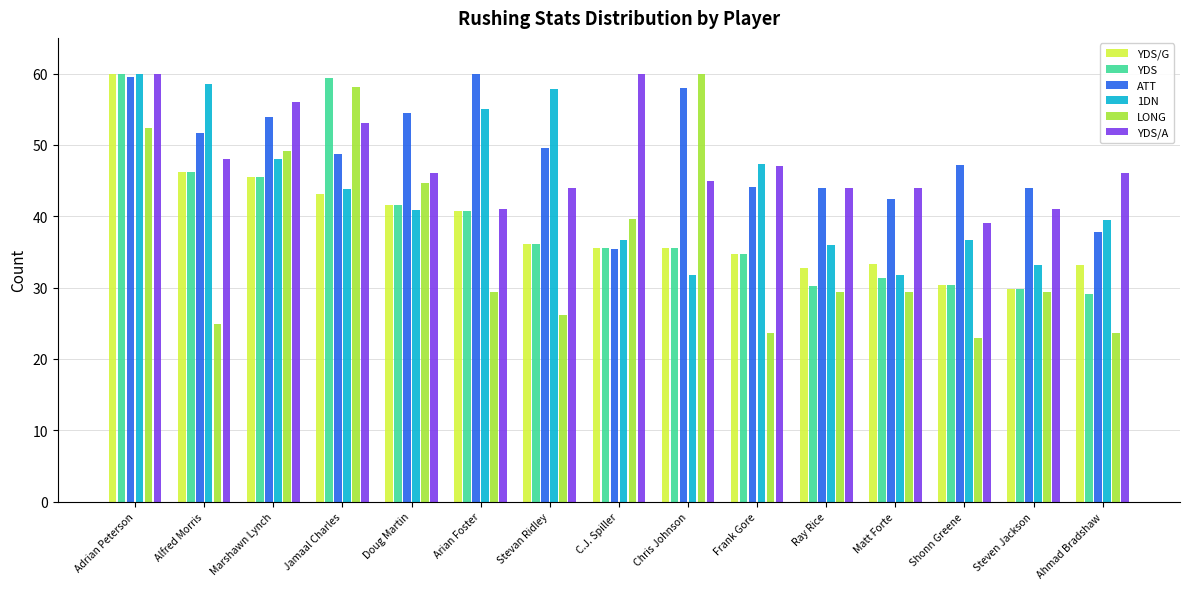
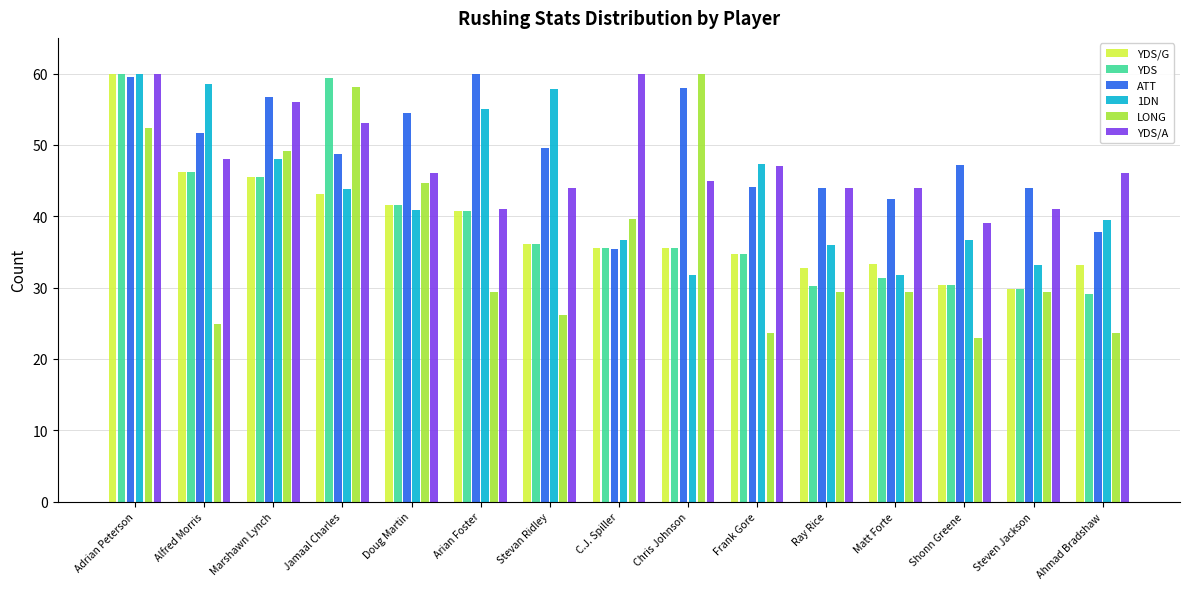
ATT, Marshawn Lynch: 54 -> 57
